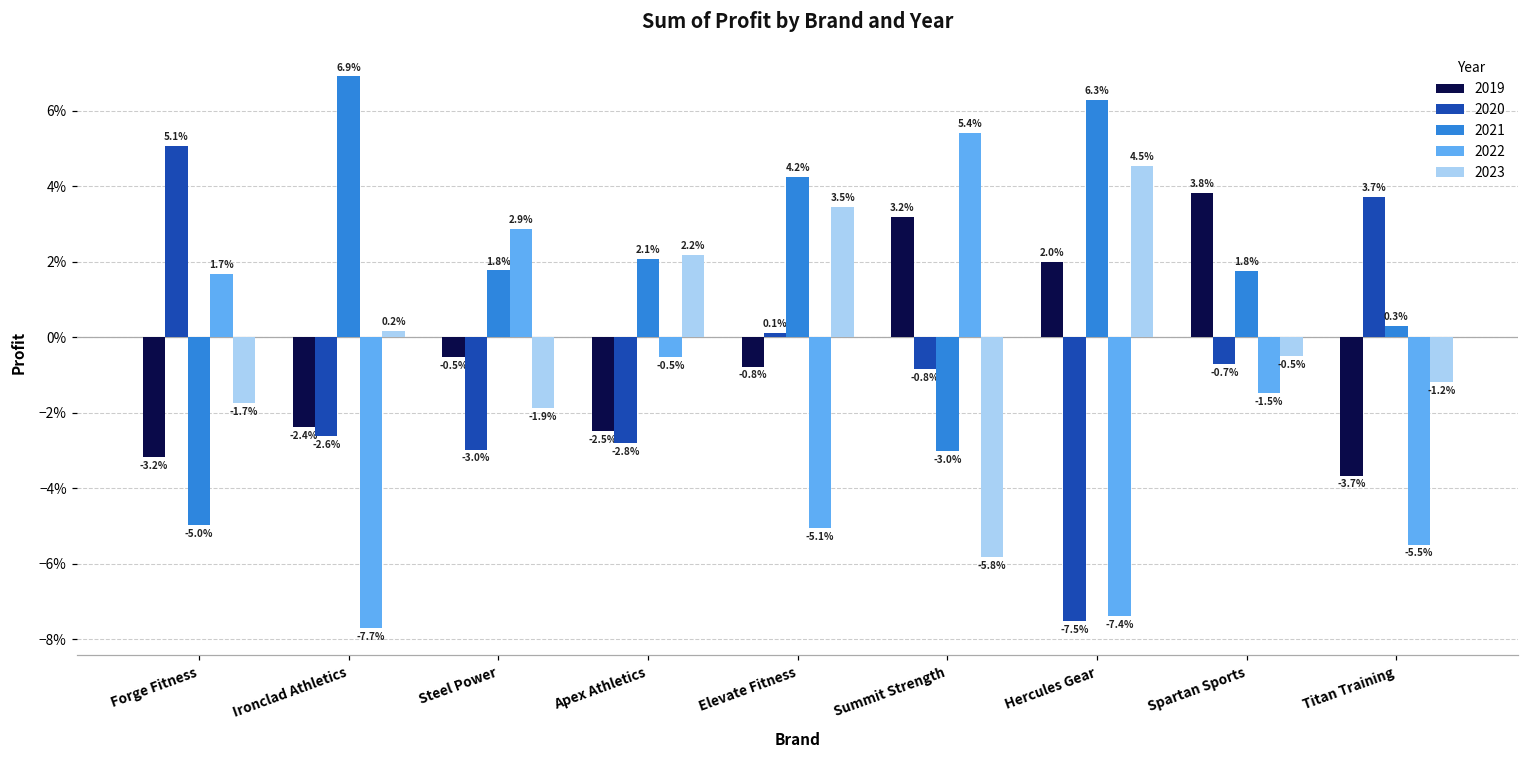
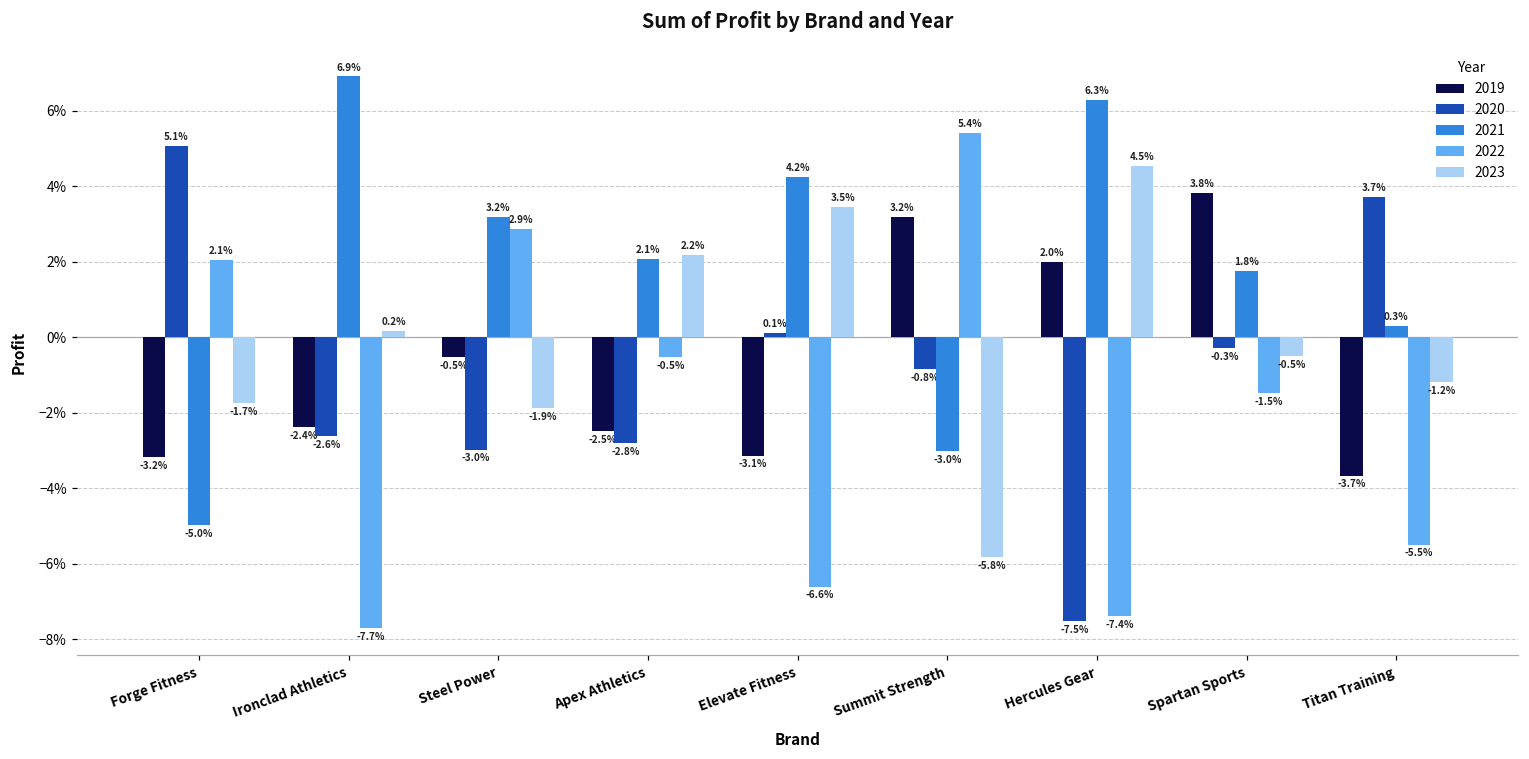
2022, Forge Fitness: 1.7% -> 2.1%
2021, Steel Power: 1.8% -> 3.2%
2019, Elevate Fitness: -0.8% -> -3.1%
2022, Elevate Fitness: -5.1% -> -6.6%
2020, Spartan Sports: -0.7% -> -0.3%
